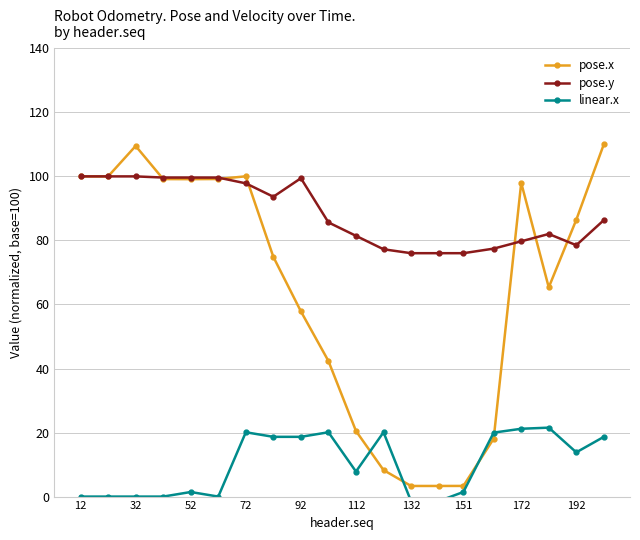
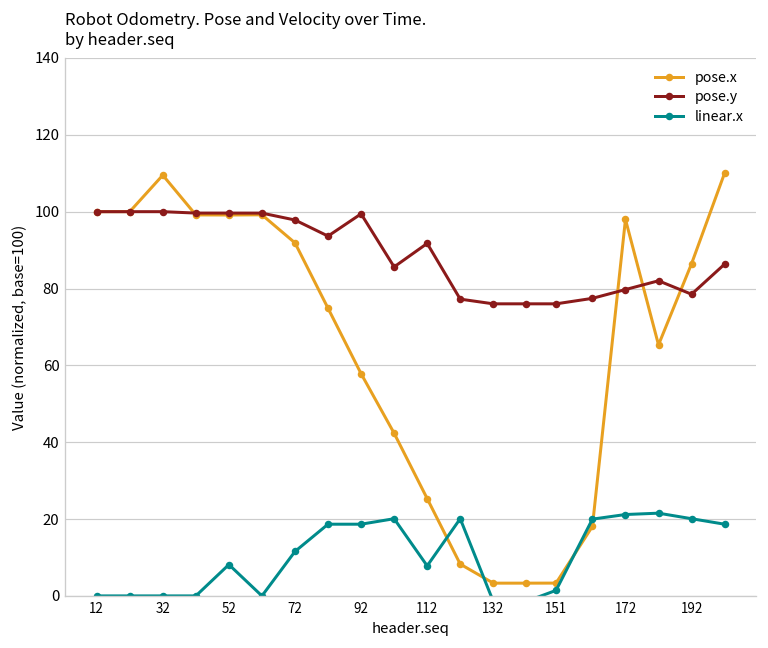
linear.x, 52: 1 -> 8
pose.x, 72: 100 -> 92
linear.x, 72: 20 -> 12
pose.x, 112: 20 -> 25
pose.y, 112: 81 -> 92
linear.x, 192: 14 -> 20
